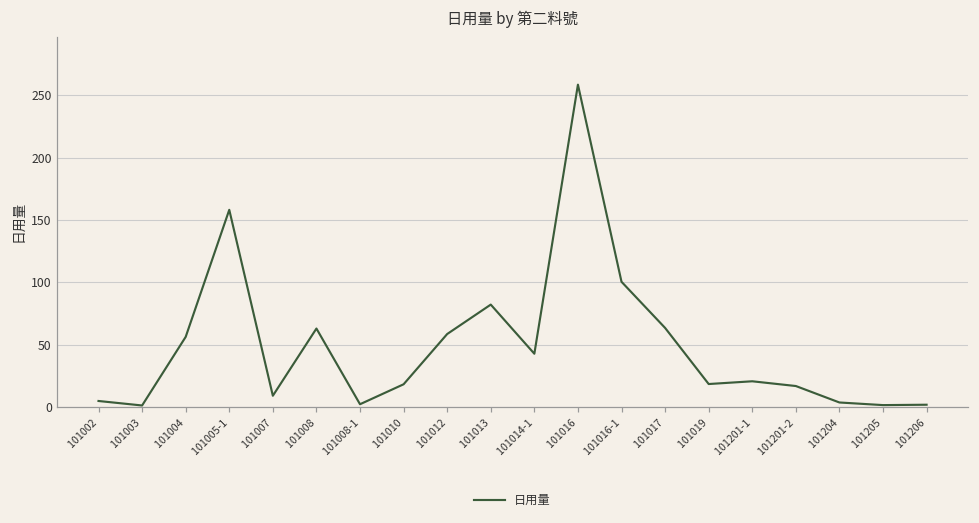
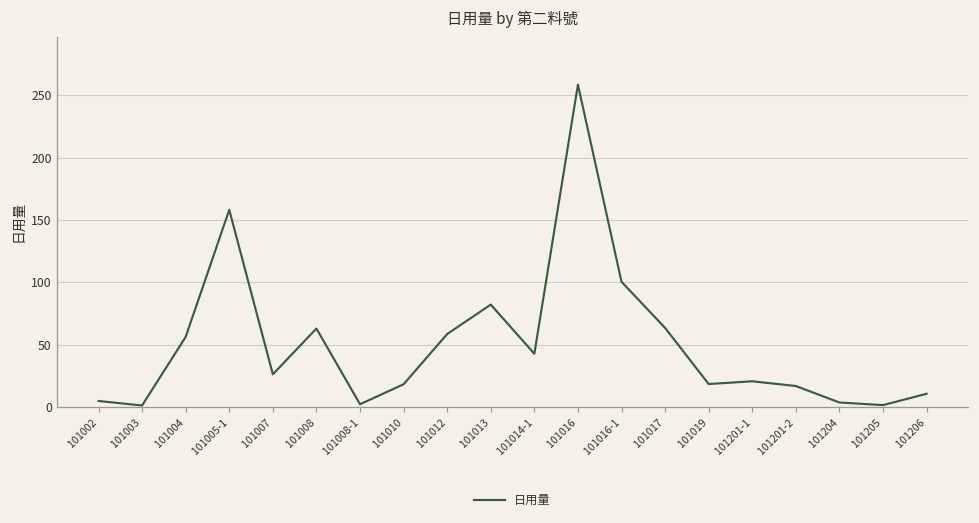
101007: 9 -> 26
101206: 2 -> 11
